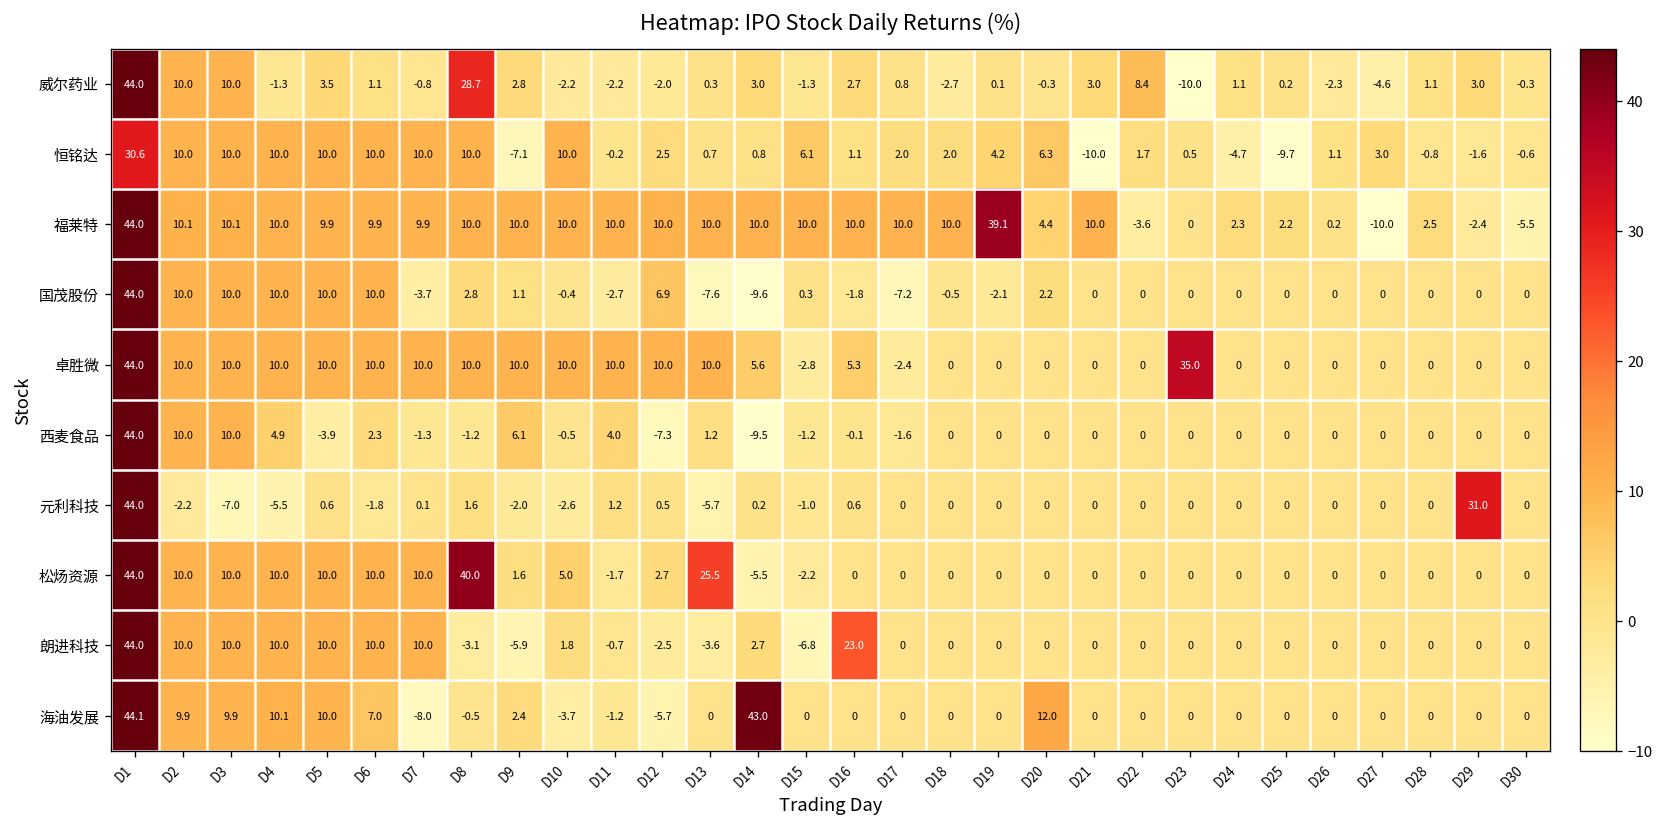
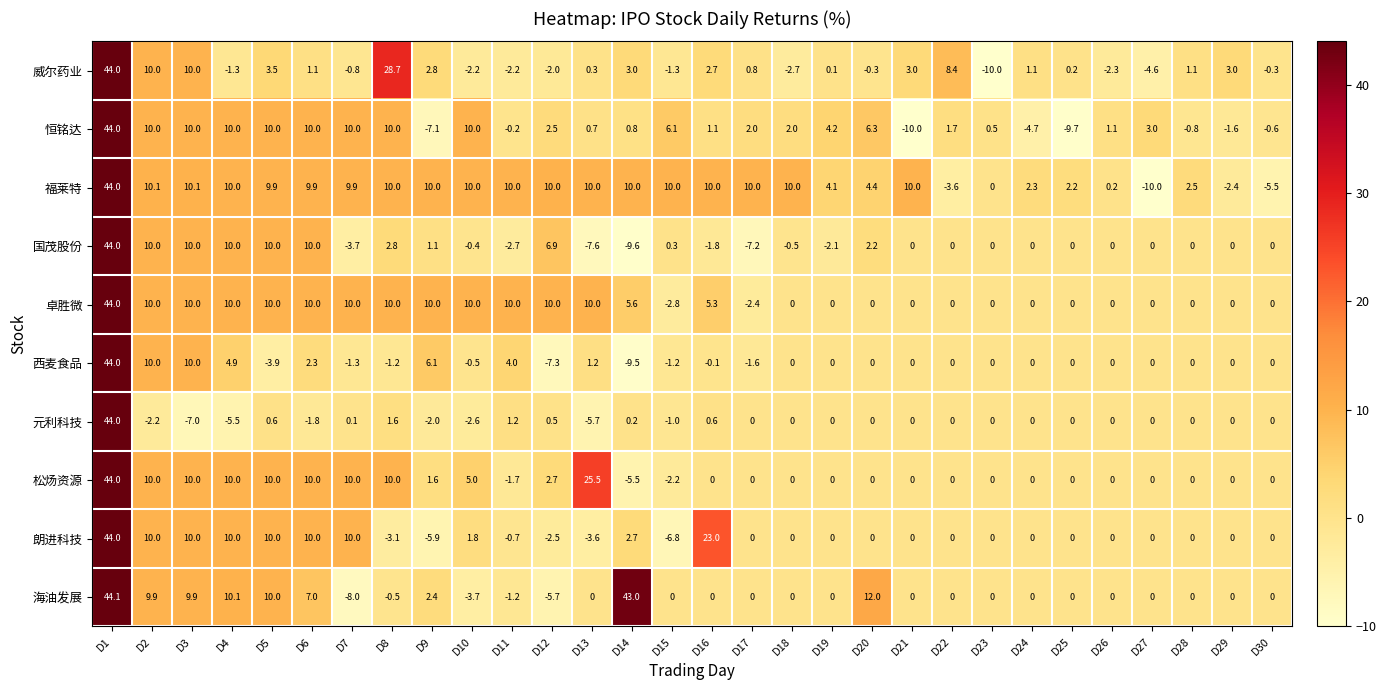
恒铭达, D1: 30.6 -> 44.0
福莱特, D19: 39.1 -> 4.1
卓胜微, D23: 35.0 -> 0
元利科技, D29: 31.0 -> 0
松炀资源, D8: 40.0 -> 10.0
